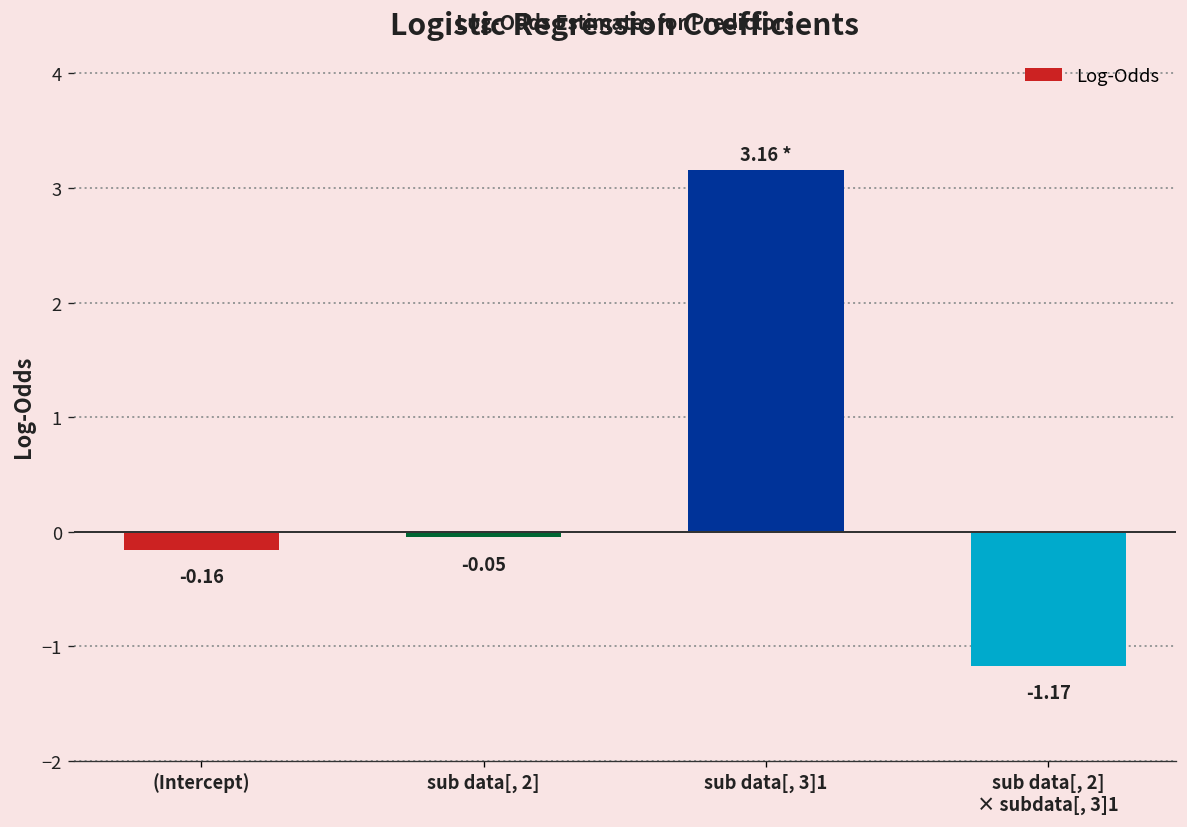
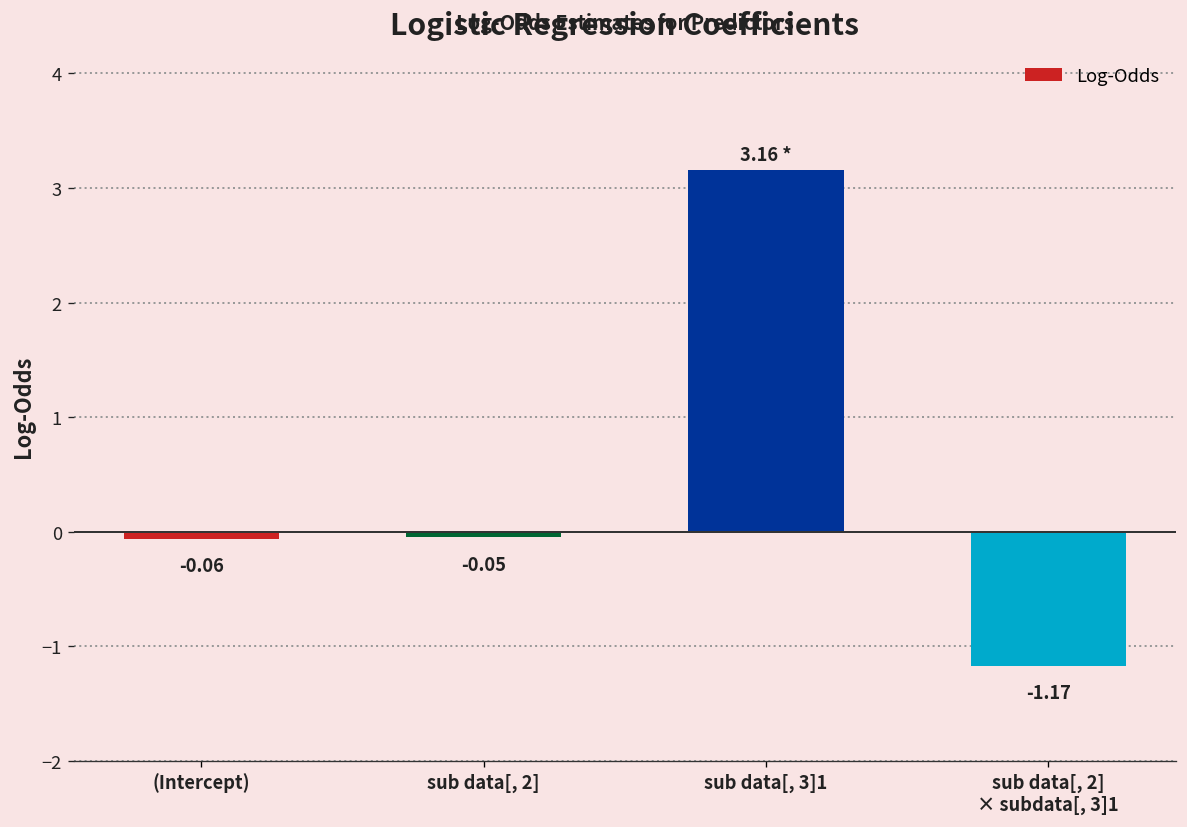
(Intercept): -0.16 -> -0.06
